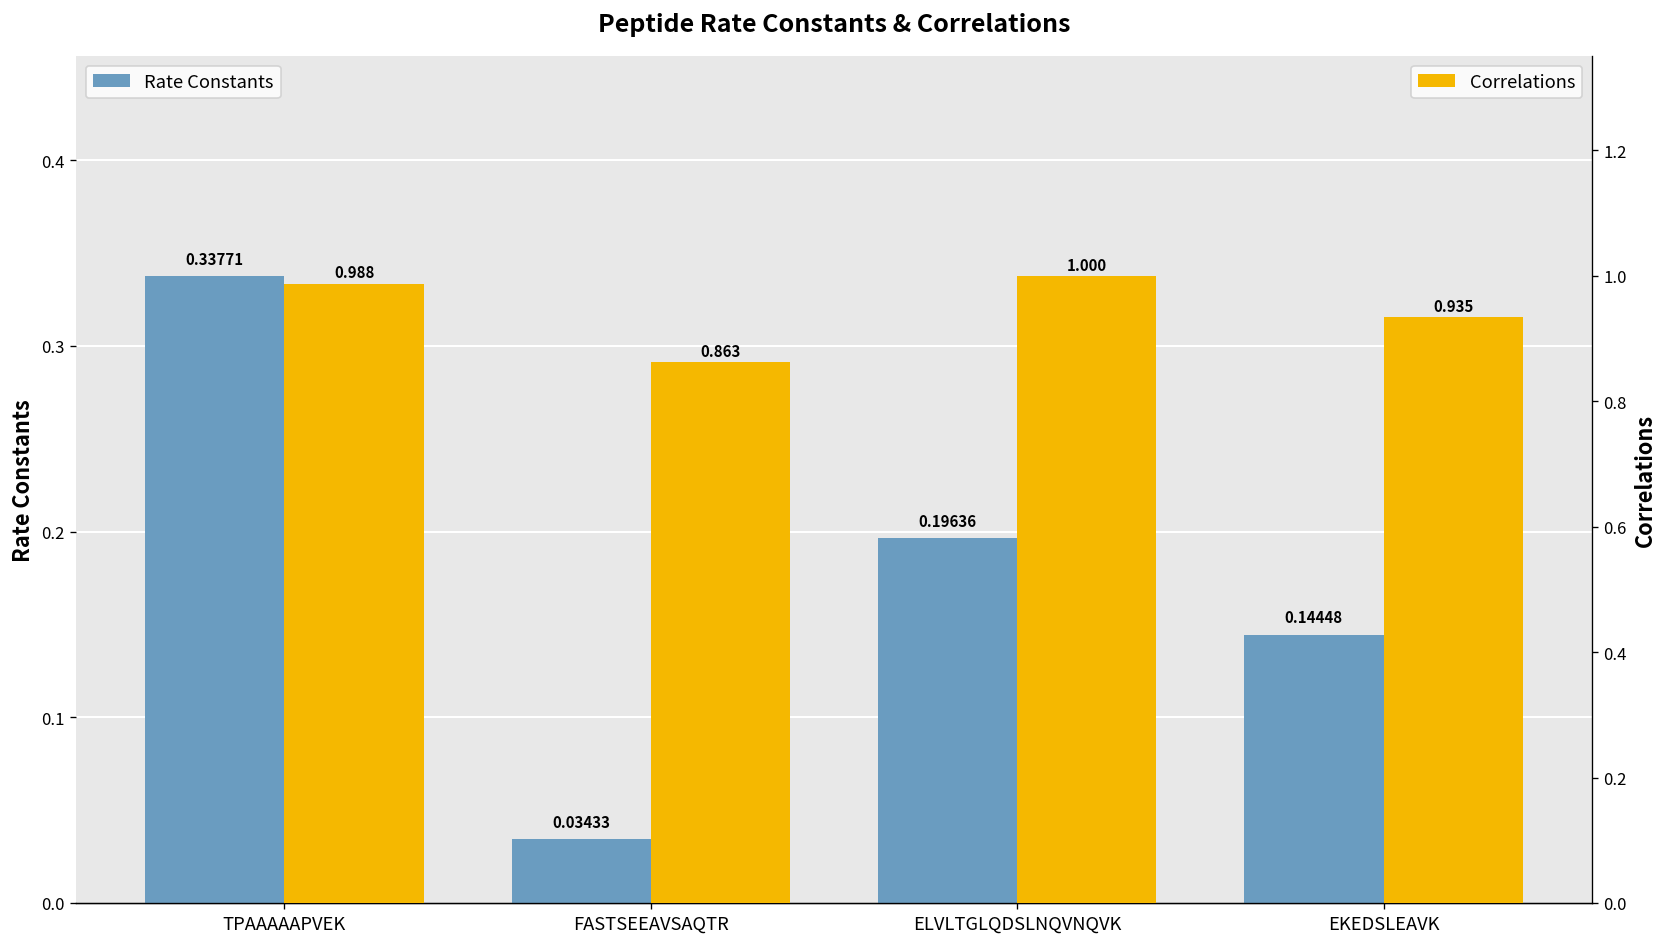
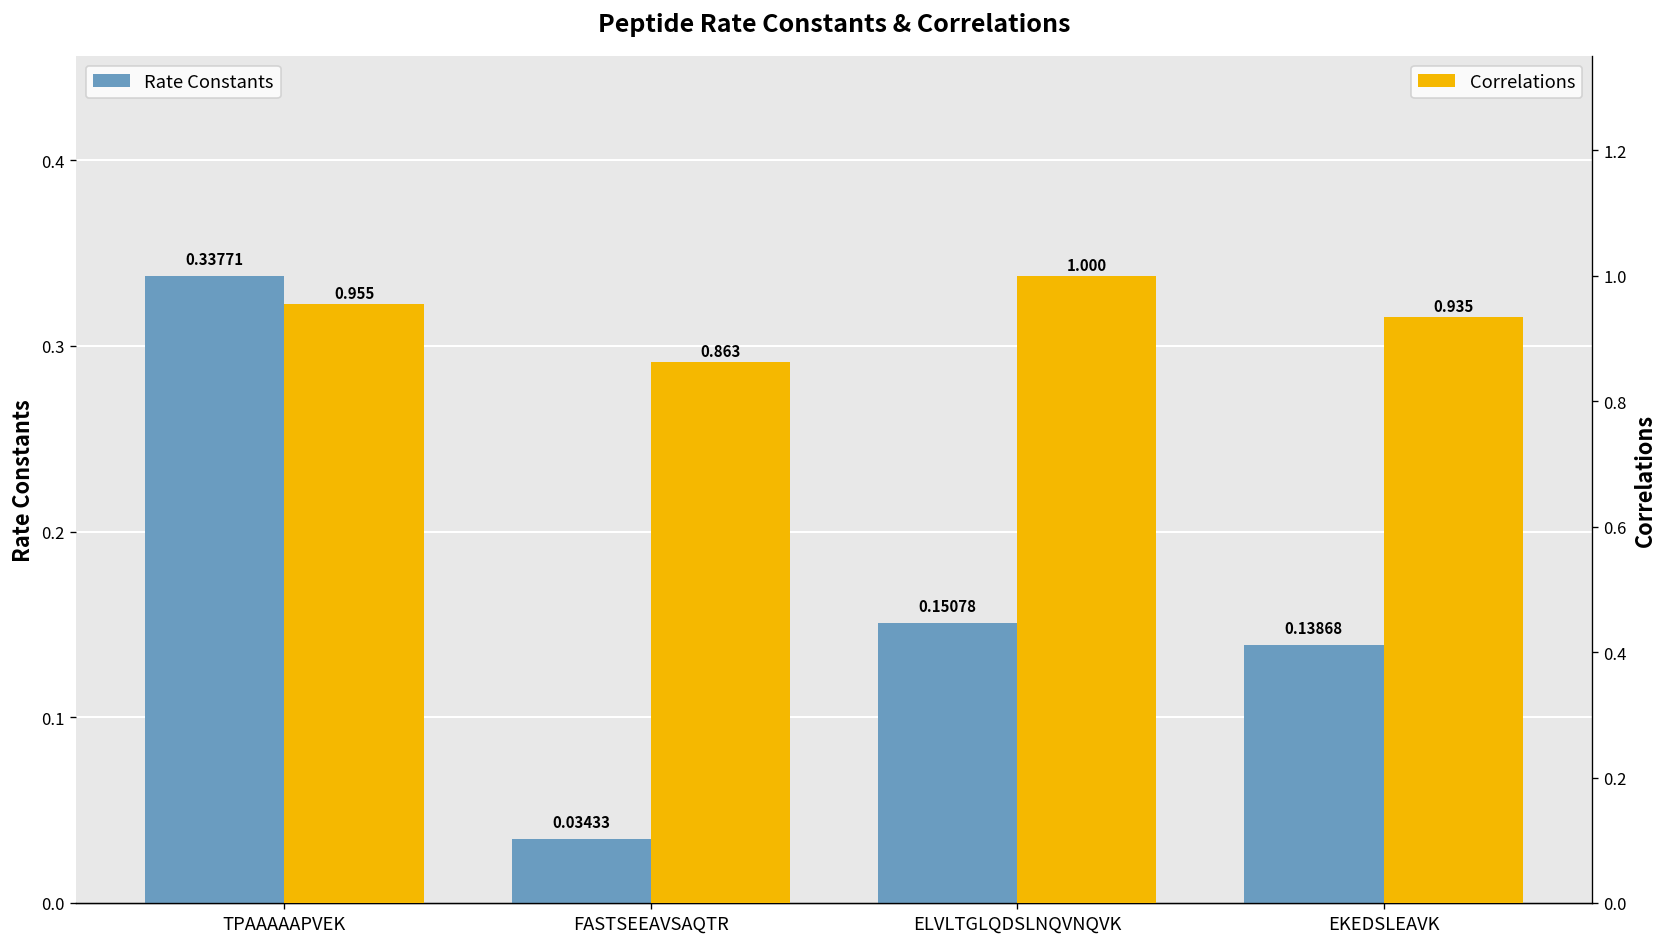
Rate Constants, ELVLTGLQDSLNQVNQVK: 0.19636 -> 0.15078
Rate Constants, EKEDSLEAVK: 0.14448 -> 0.13868
Correlations, TPAAAAAPVEK: 0.988 -> 0.955
